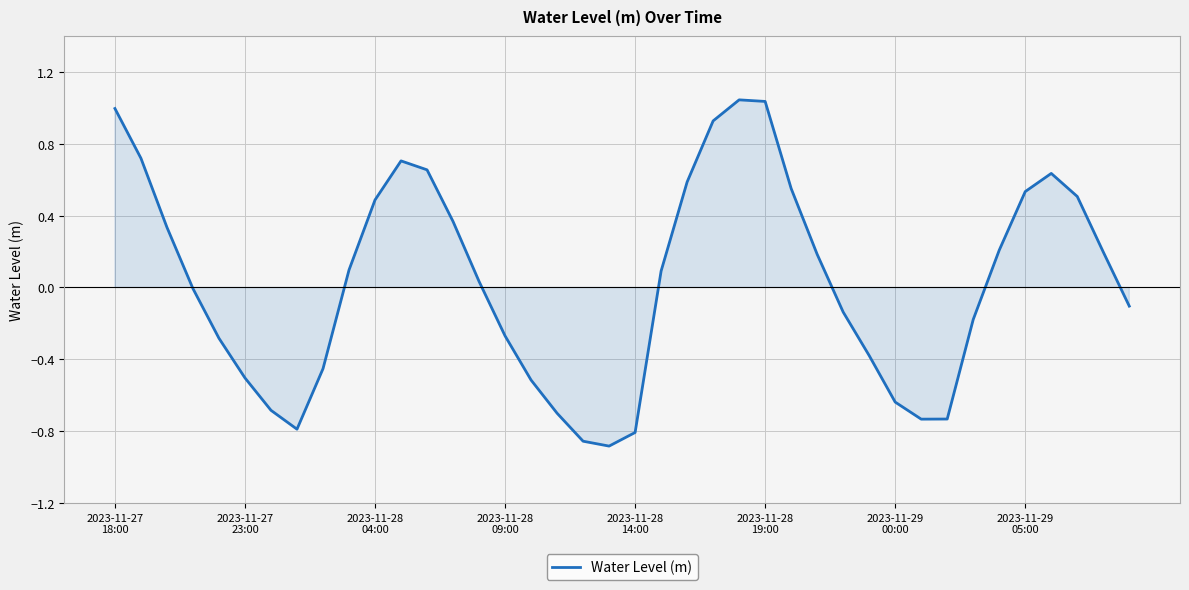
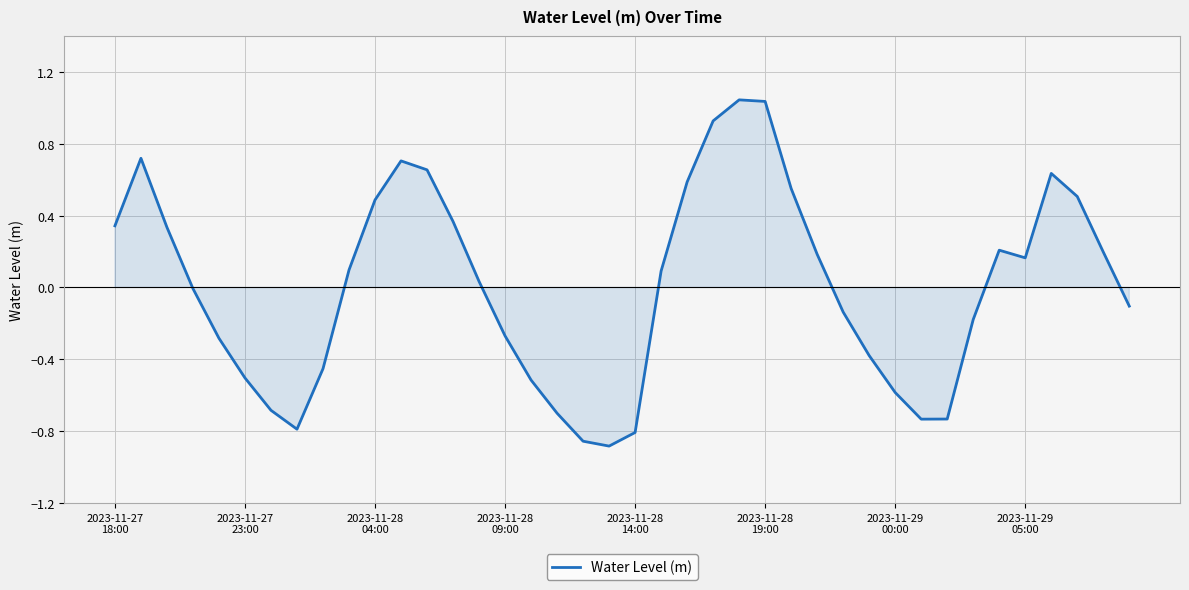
2023-11-27 18:00: 1.00 -> 0.34
2023-11-29 00:00: -0.64 -> -0.59
2023-11-29 05:00: 0.53 -> 0.16
